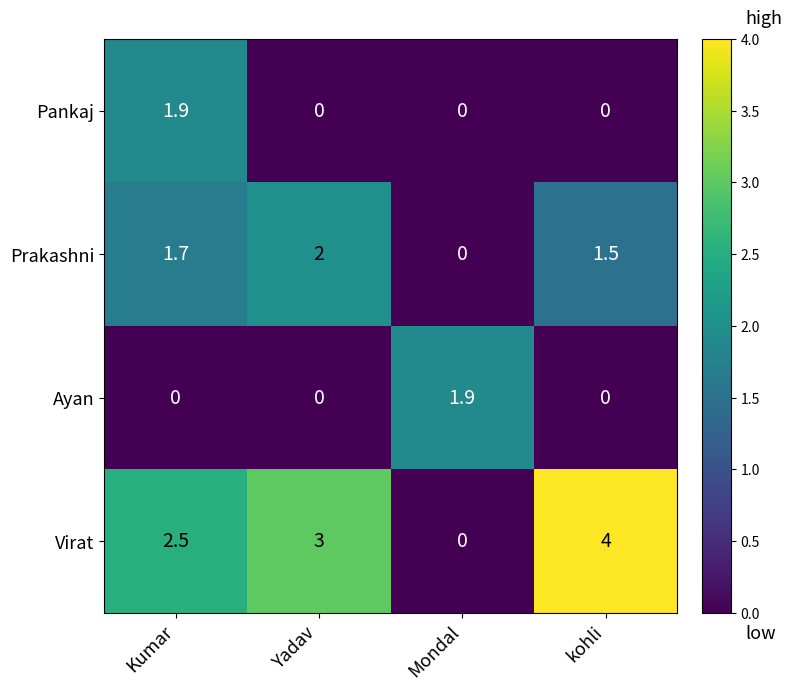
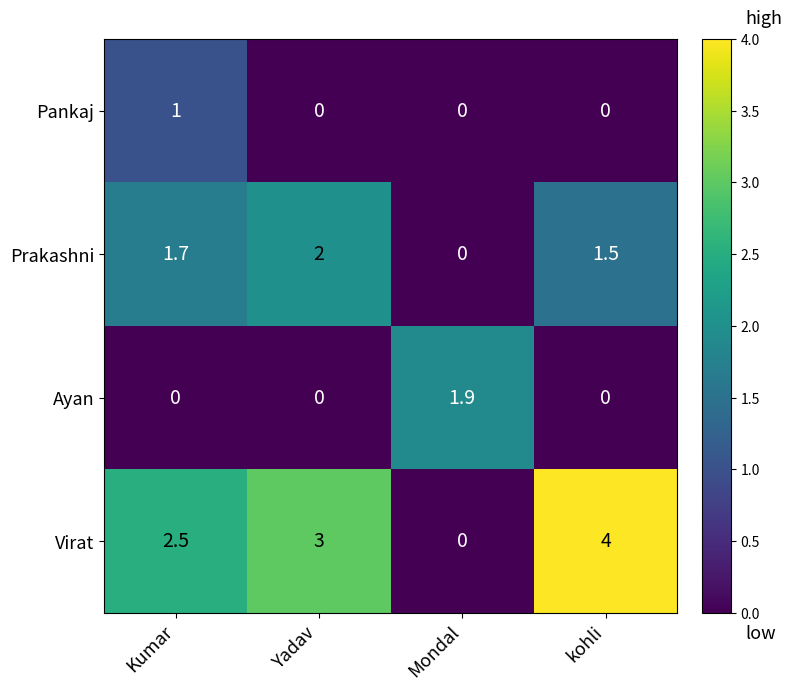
Pankaj, Kumar: 1.9 -> 1
